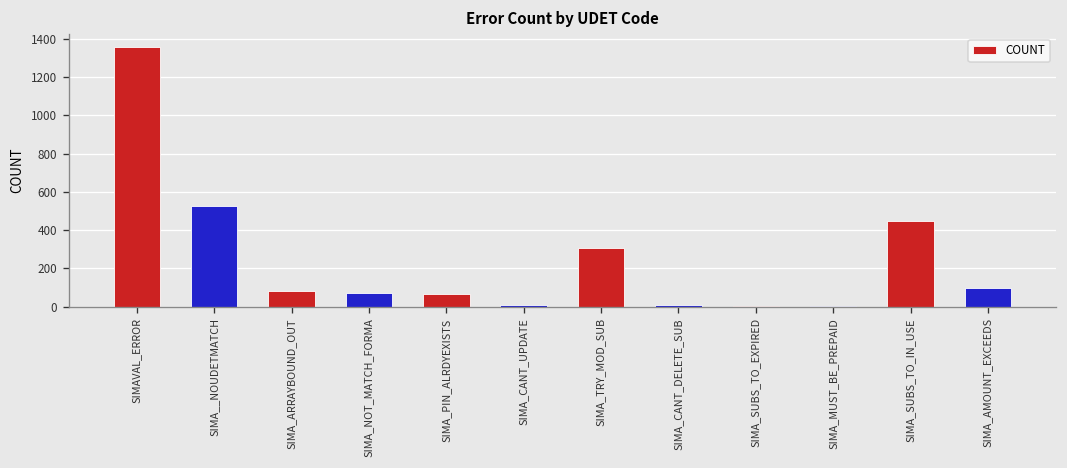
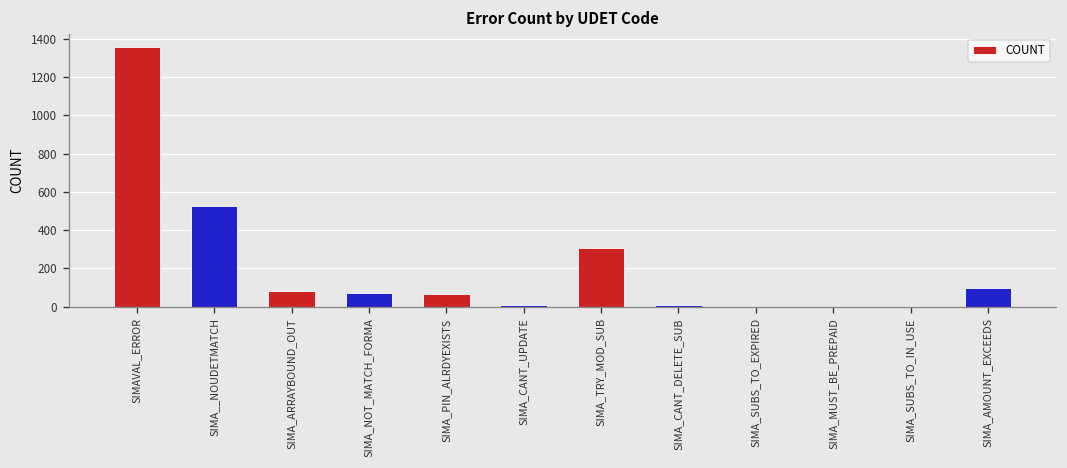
SIMA_SUBS_TO_IN_USE: 450 -> 0
